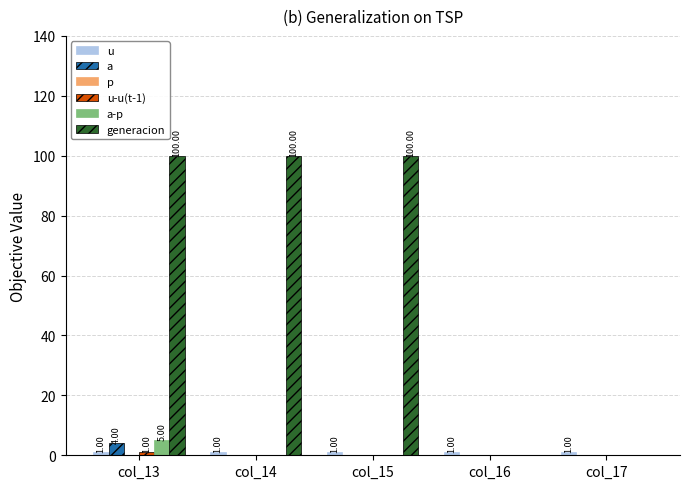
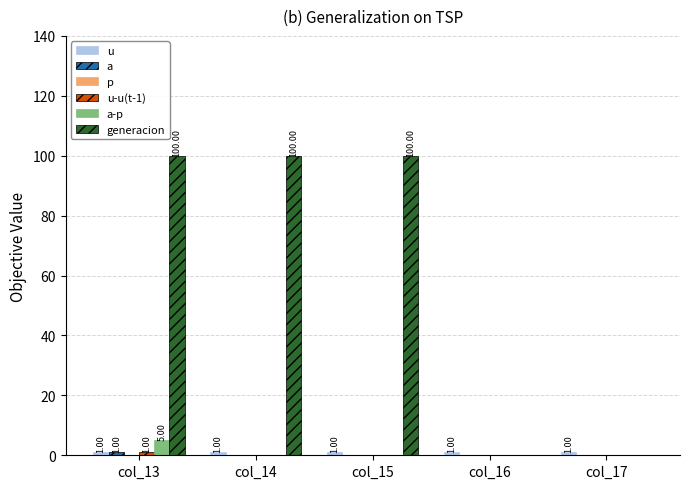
a, col_13: 4.00 -> 1.00
